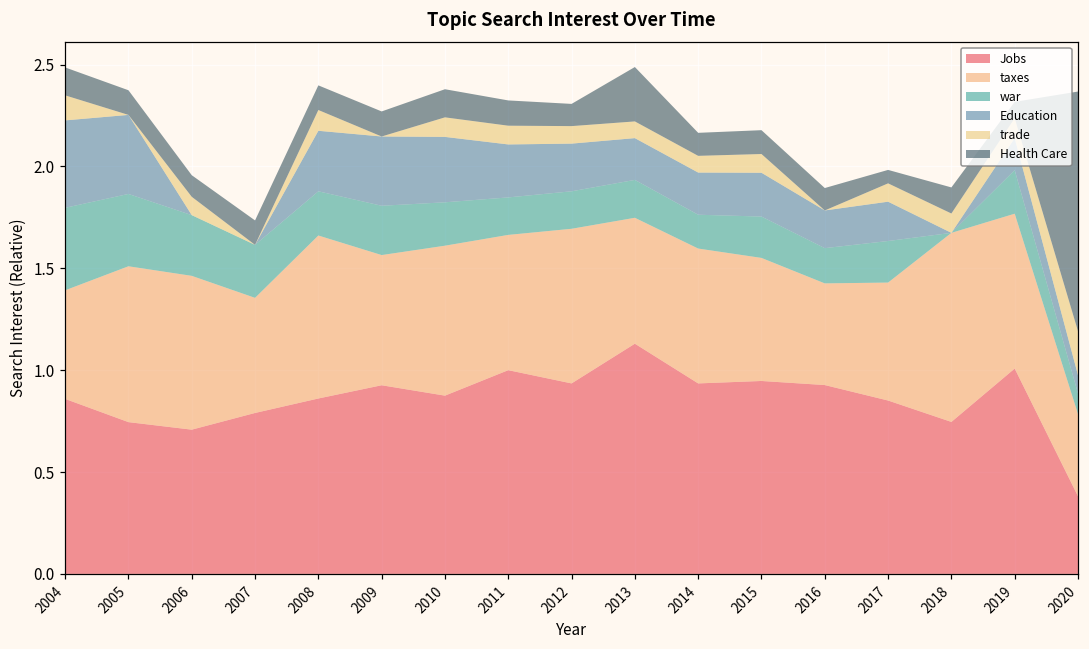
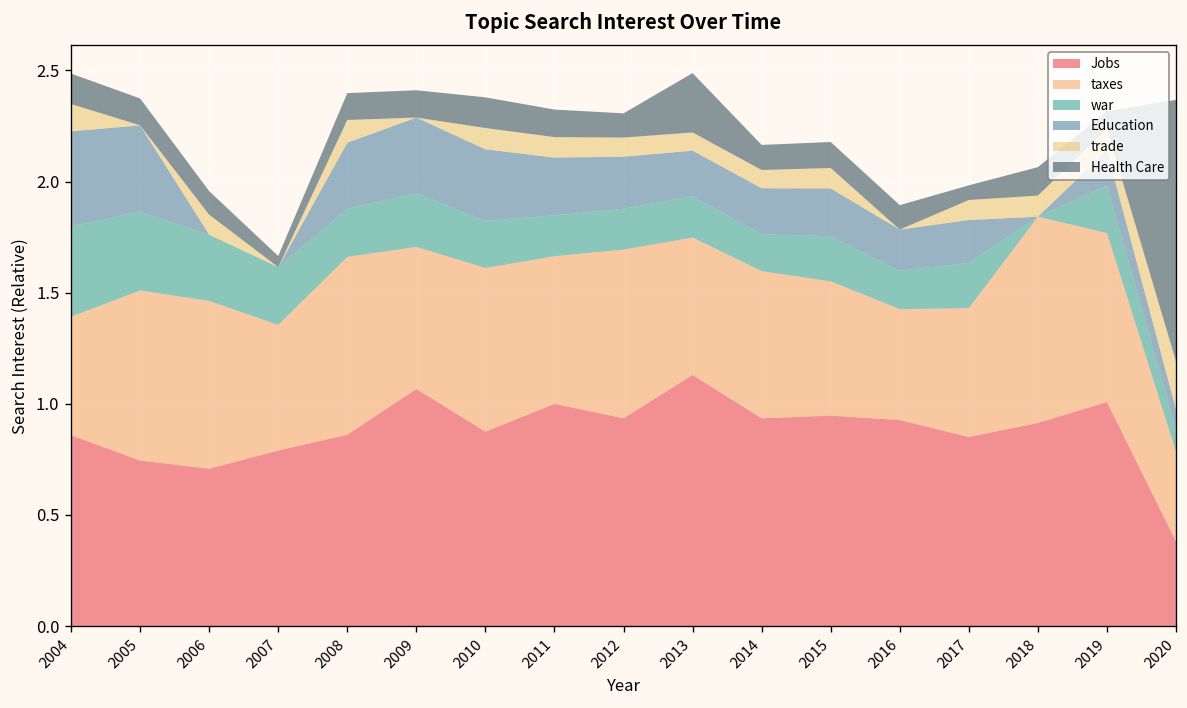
Health Care, 2007: 0.12 -> 0.05
Jobs, 2009: 0.93 -> 1.07
Jobs, 2018: 0.75 -> 0.91
